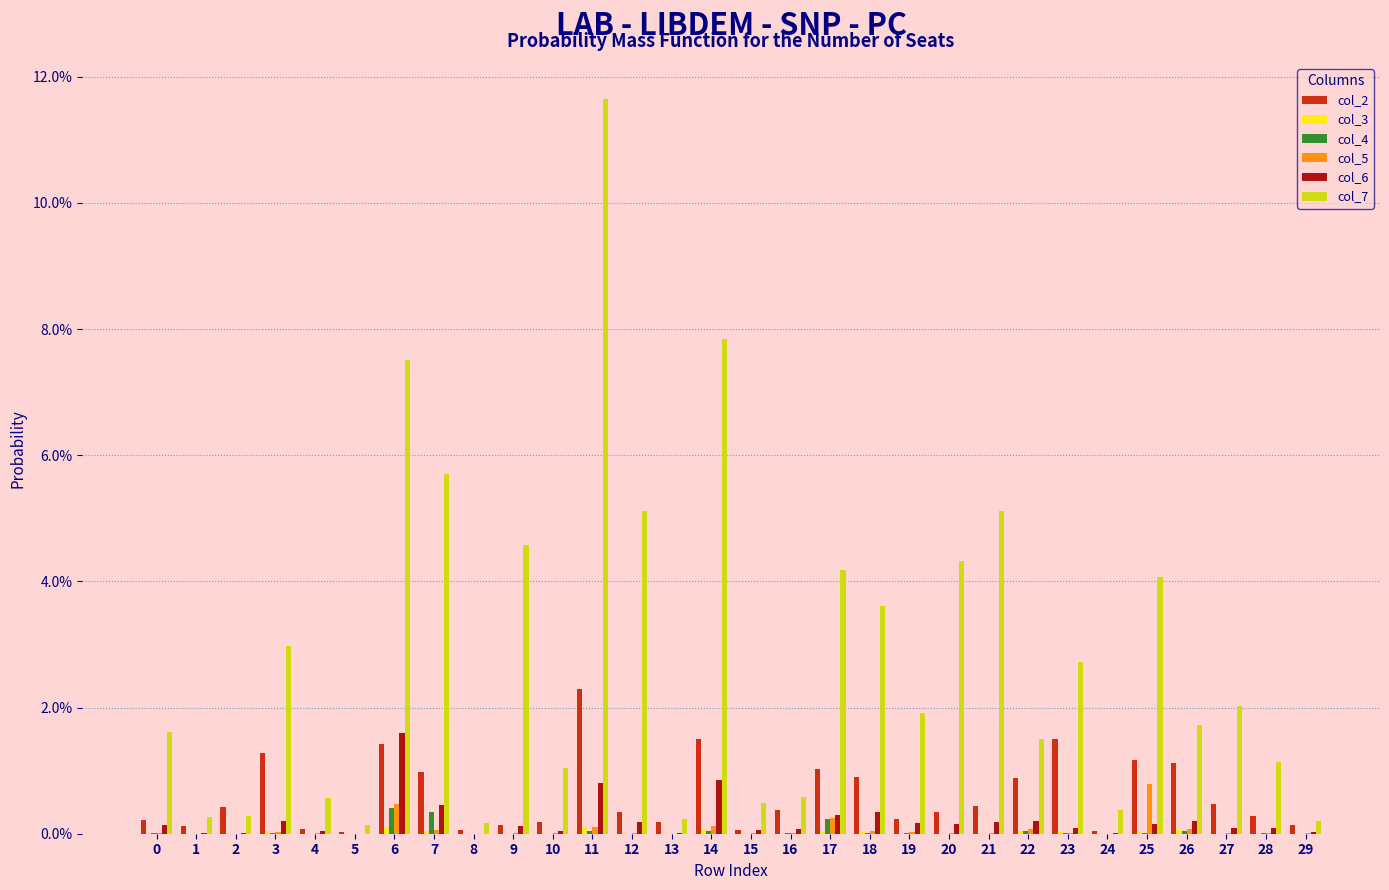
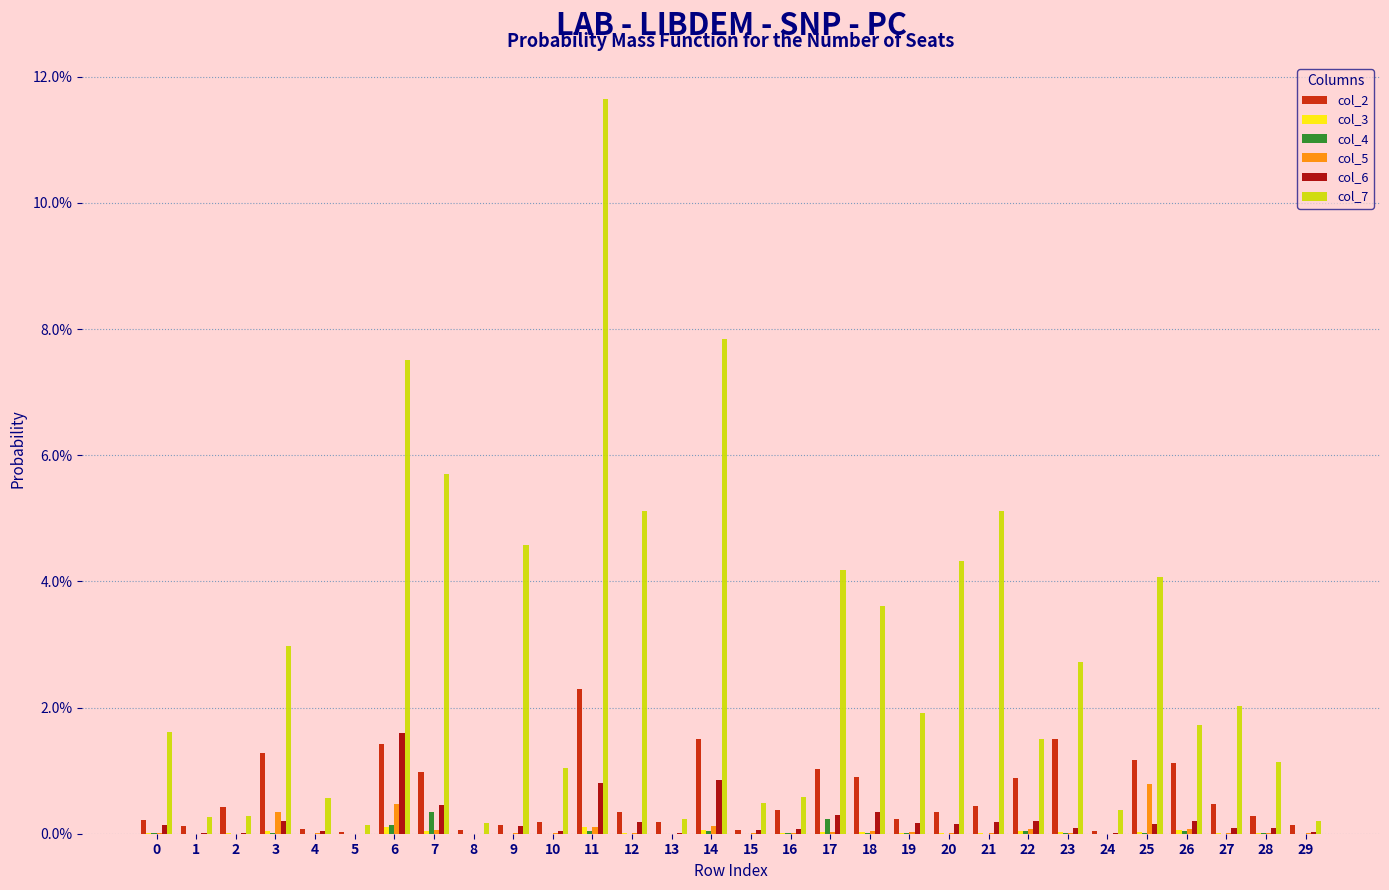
col_5, 3: 0.0% -> 0.3%
col_4, 6: 0.4% -> 0.1%
col_5, 17: 0.3% -> 0.0%
